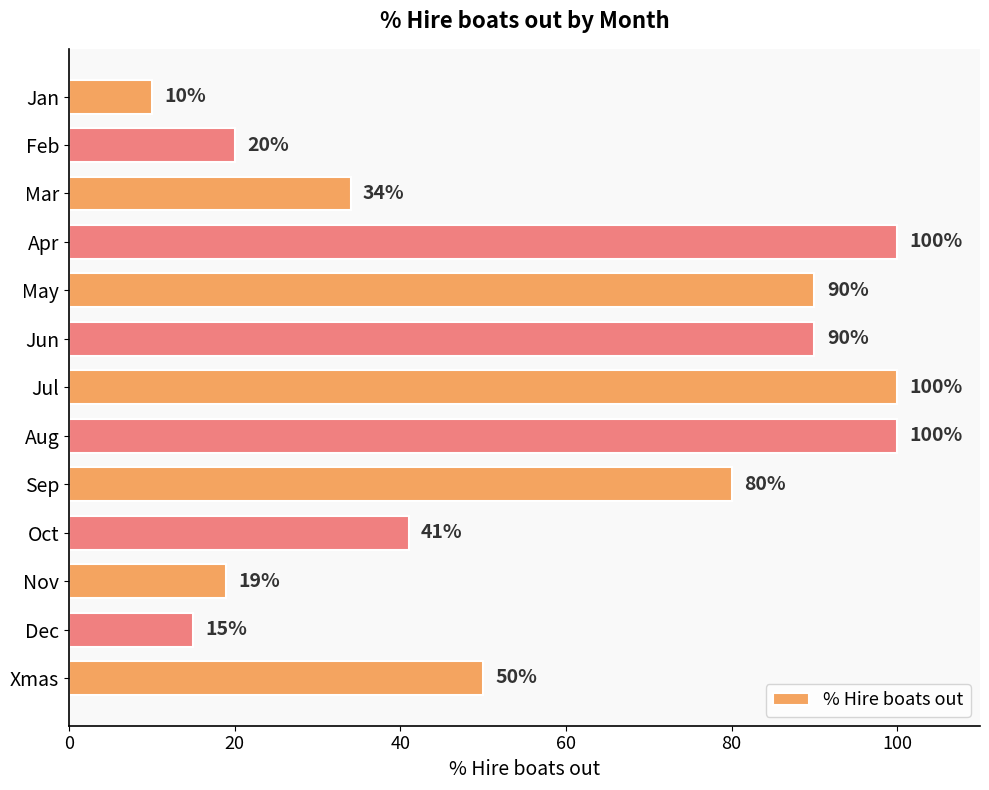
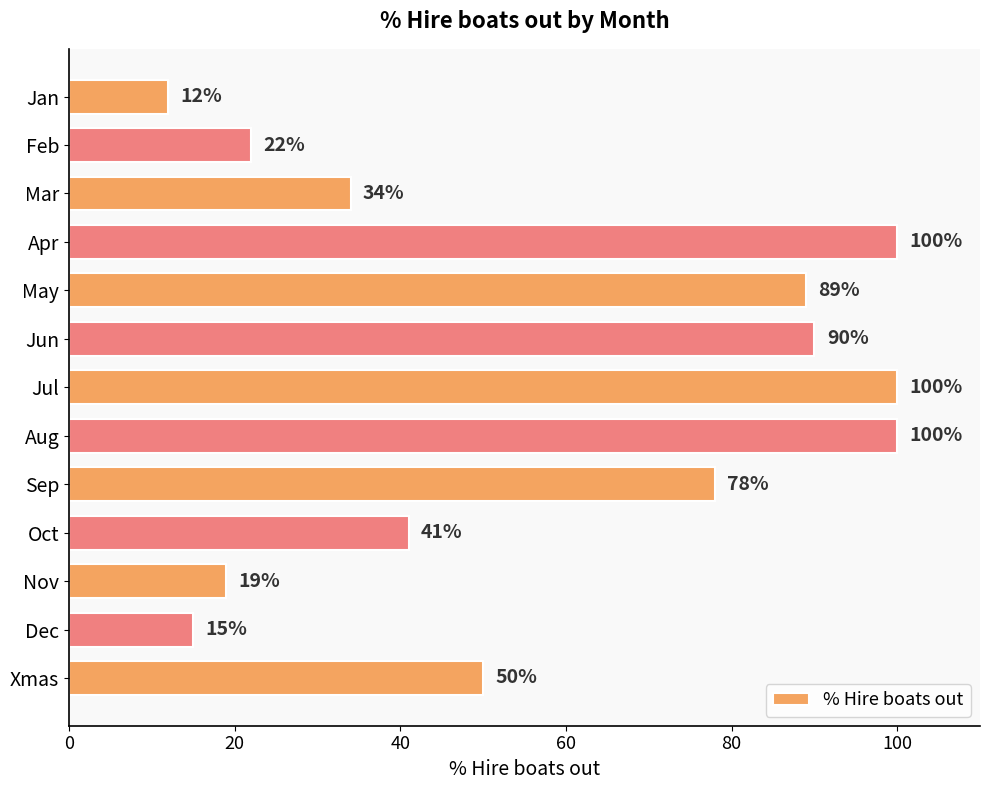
Jan: 10% -> 12%
Feb: 20% -> 22%
May: 90% -> 89%
Sep: 80% -> 78%
